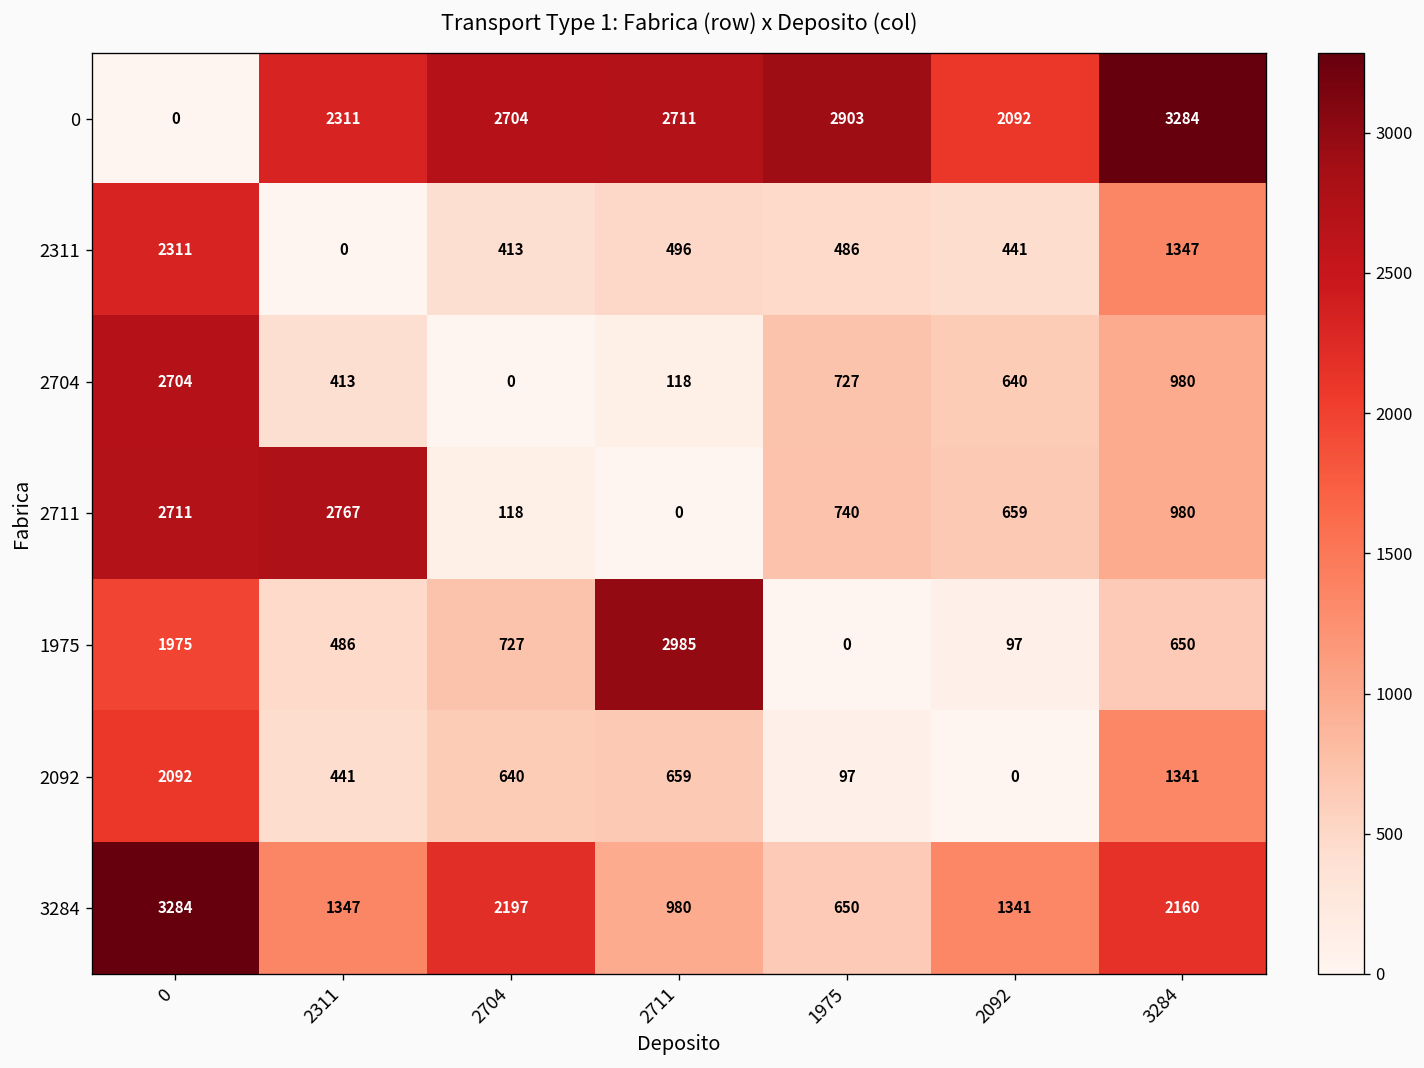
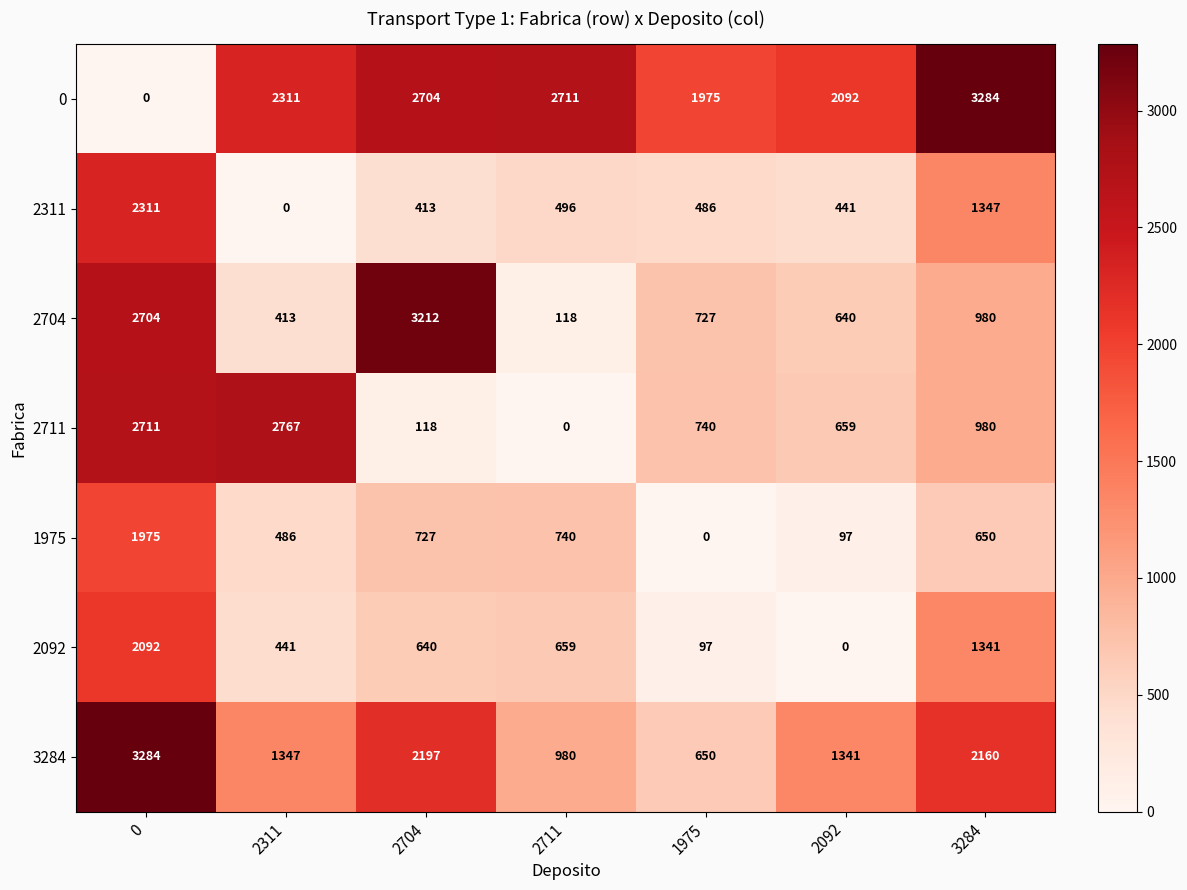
0, 1975: 2903 -> 1975
2704, 2704: 0 -> 3212
1975, 2711: 2985 -> 740
